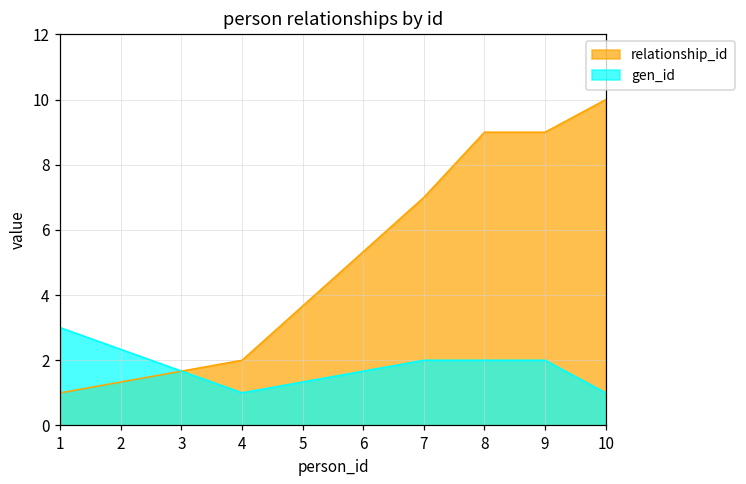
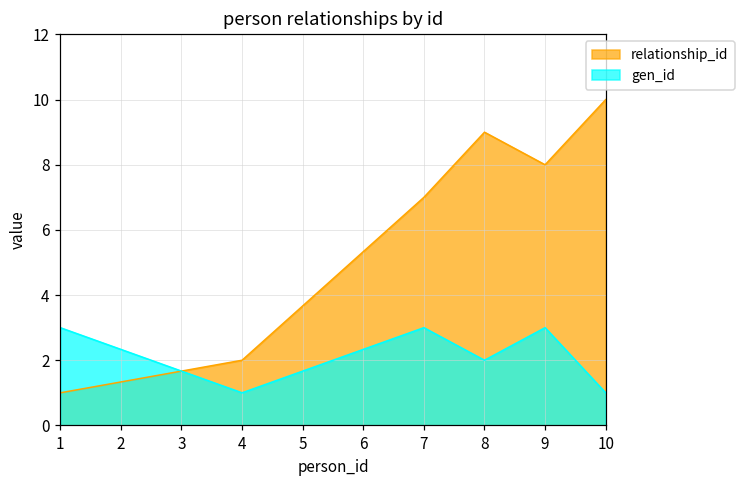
gen_id, 7: 2 -> 3
relationship_id, 9: 9 -> 8
gen_id, 9: 2 -> 3
